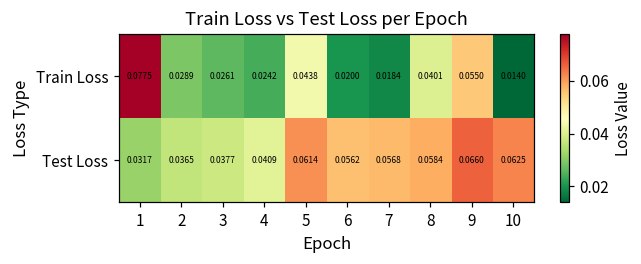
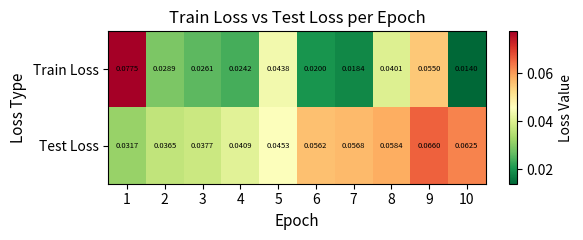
Test Loss, 5: 0.0614 -> 0.0453
